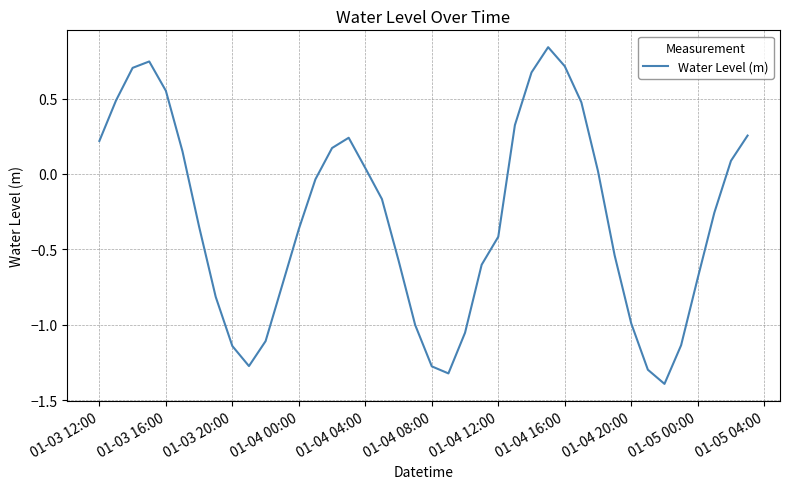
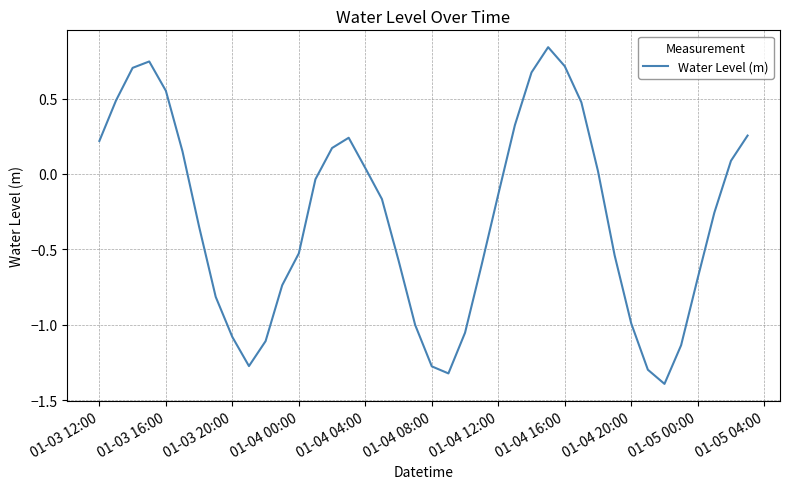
01-03 20:00: -1.14 -> -1.08
01-04 00:00: -0.37 -> -0.53
01-04 12:00: -0.42 -> -0.14
